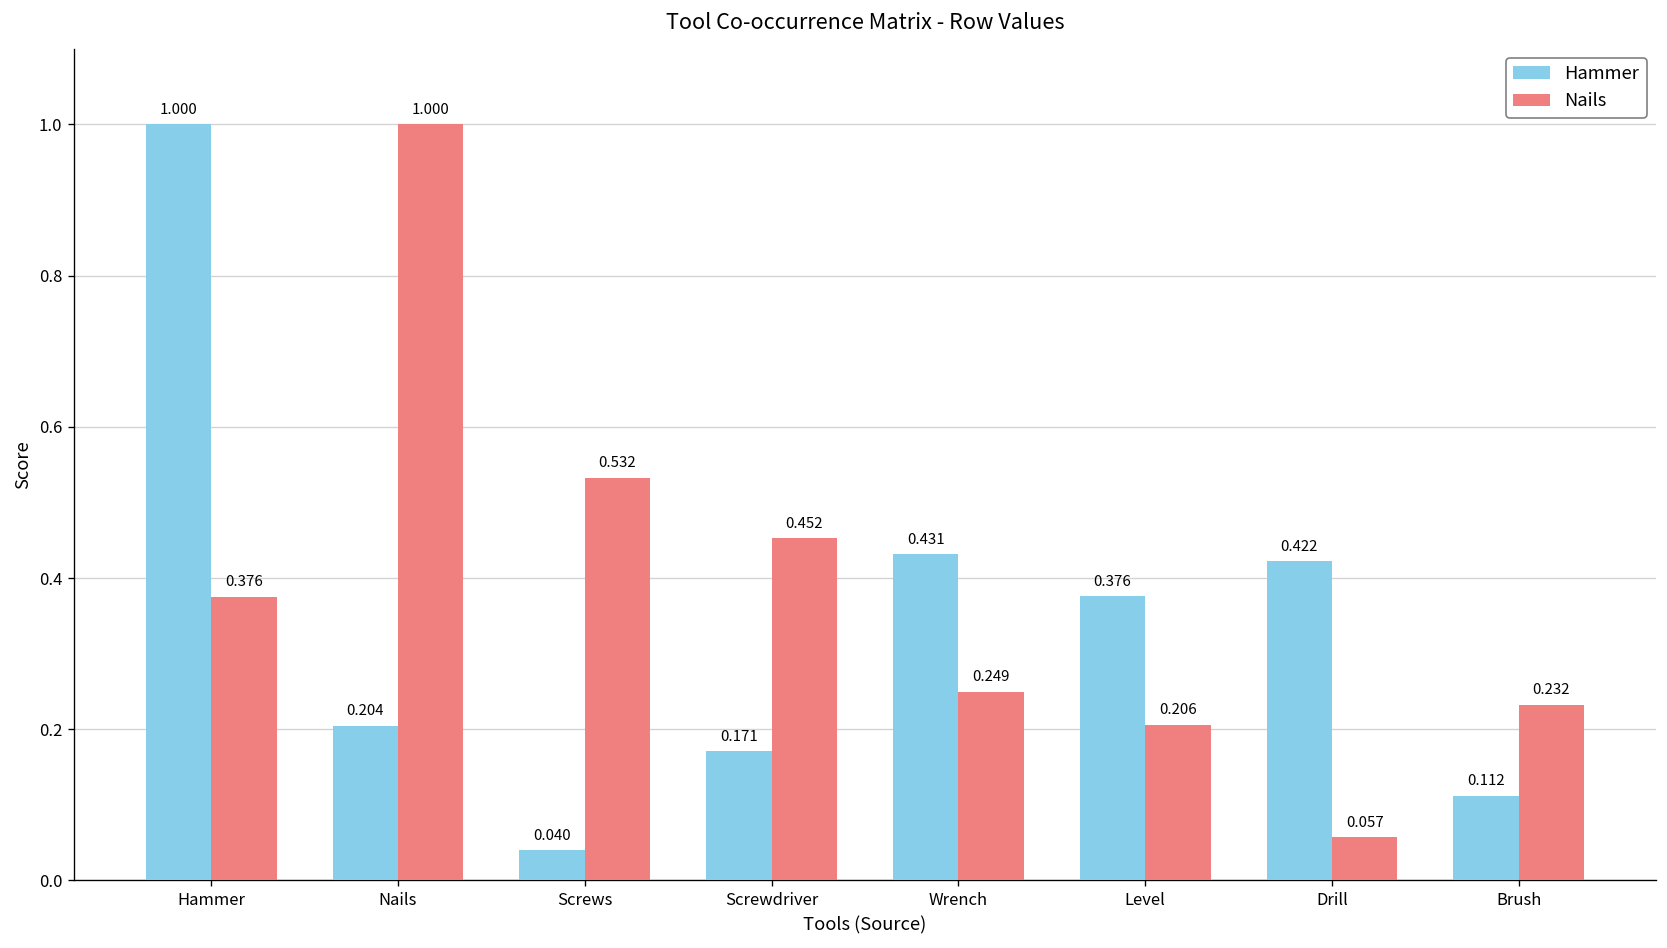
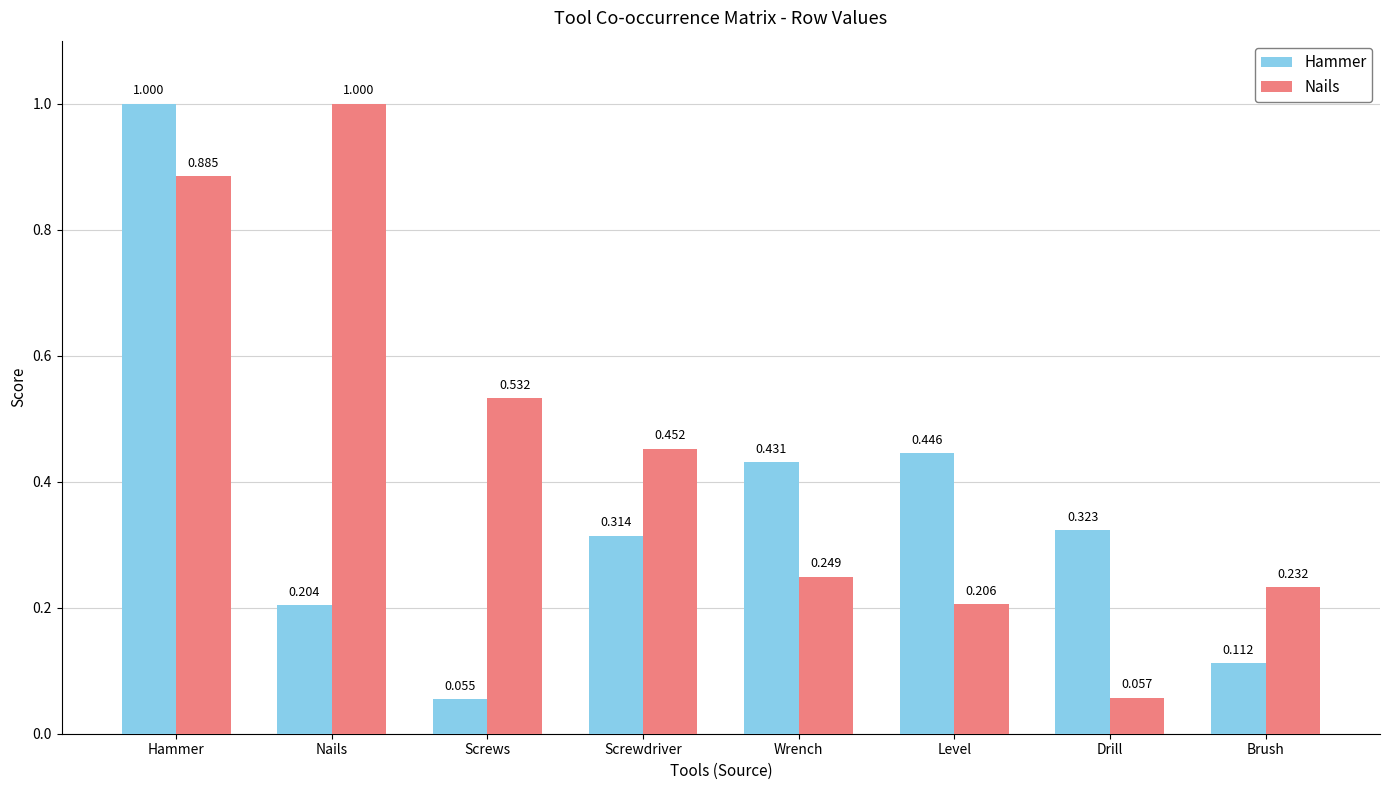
Nails, Hammer: 0.376 -> 0.885
Hammer, Screws: 0.040 -> 0.055
Hammer, Screwdriver: 0.171 -> 0.314
Hammer, Level: 0.376 -> 0.446
Hammer, Drill: 0.422 -> 0.323
